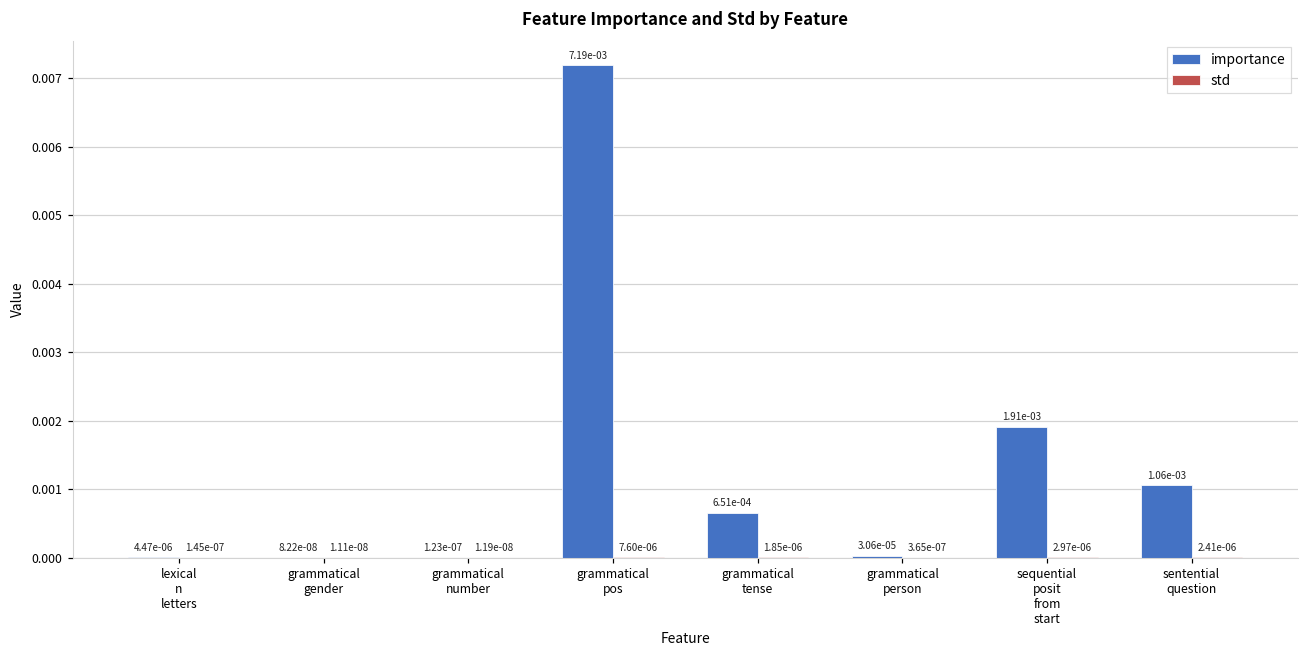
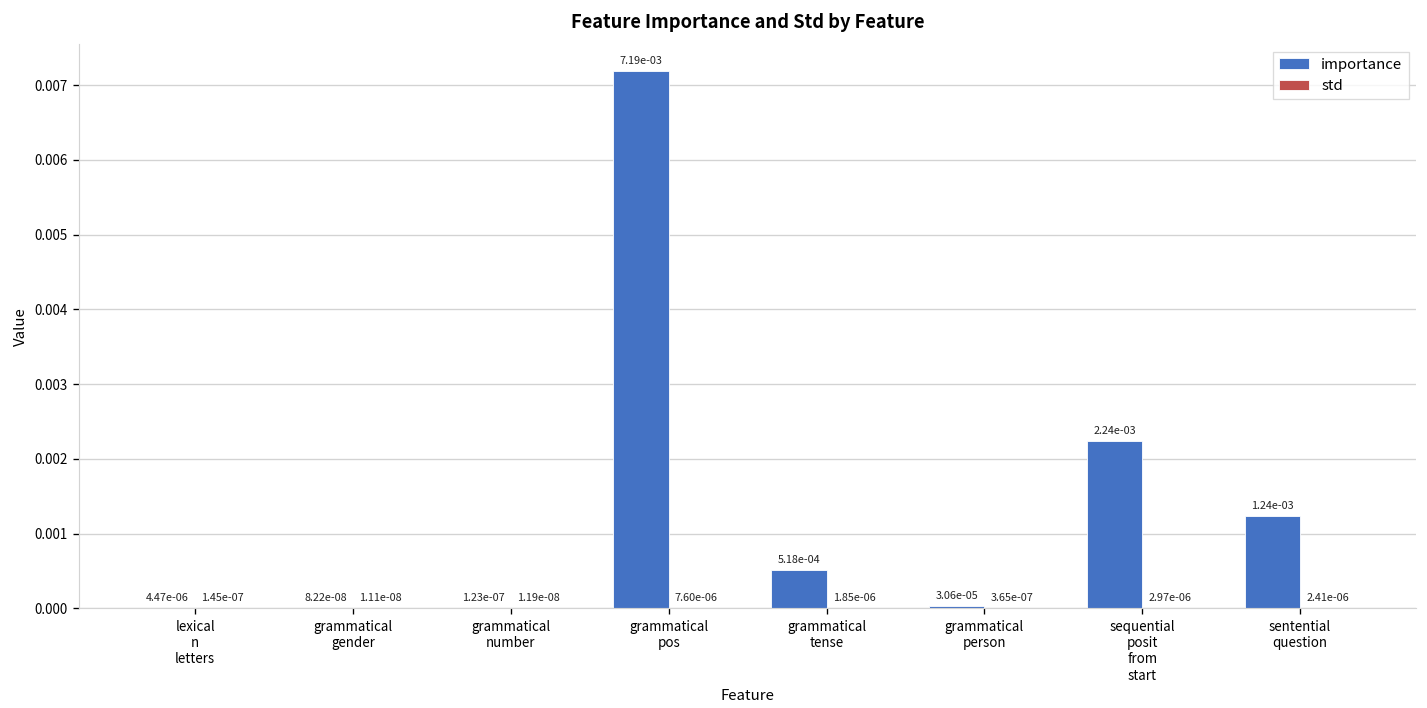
importance, grammatical tense: 6.51e-04 -> 5.18e-04
importance, sequential posit from start: 1.91e-03 -> 2.24e-03
importance, sentential question: 1.06e-03 -> 1.24e-03
